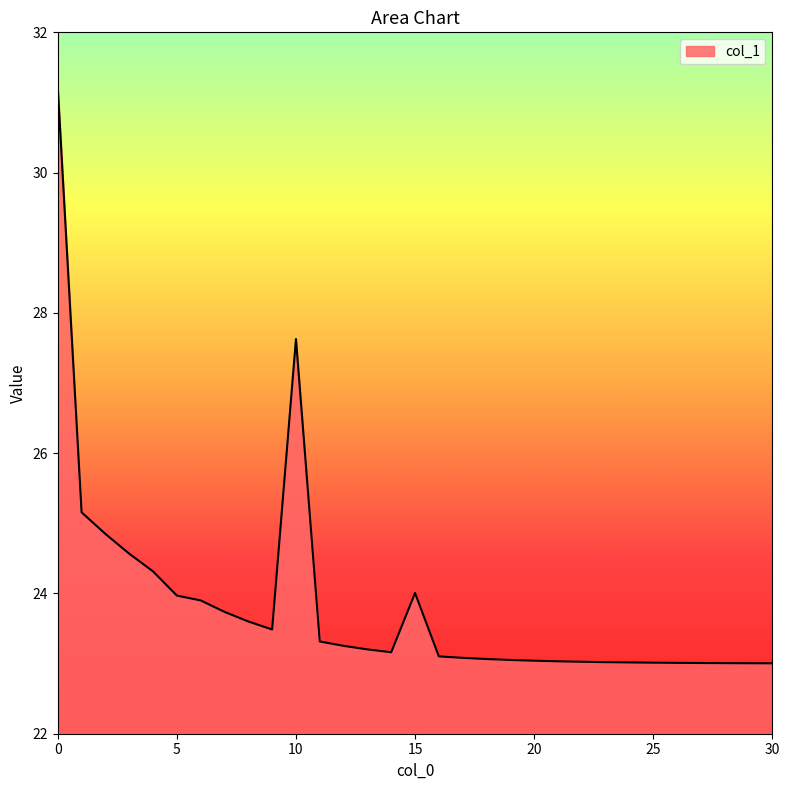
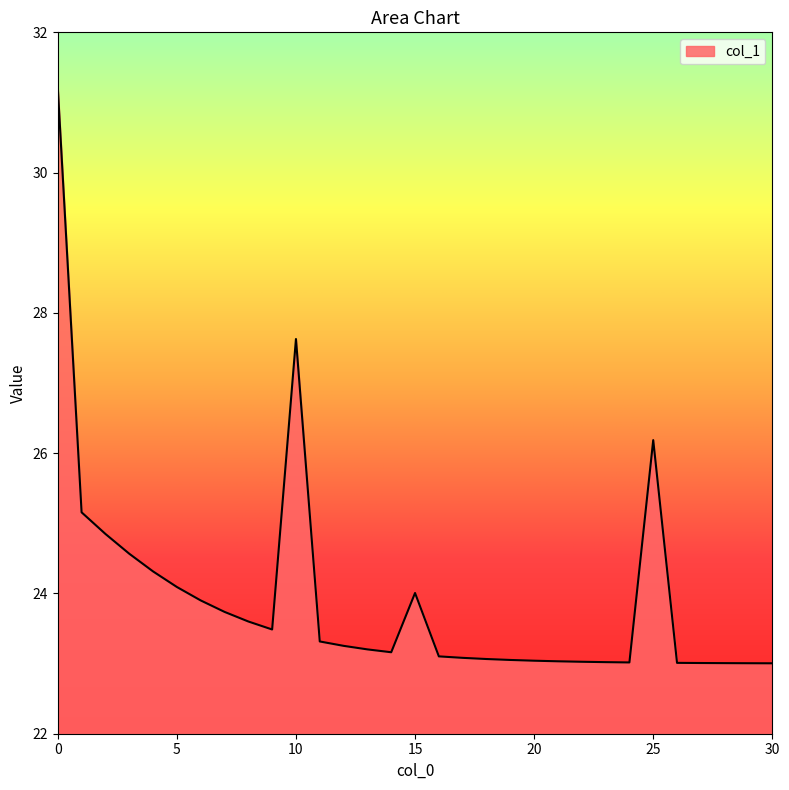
5: 24.0 -> 24.1
25: 23.0 -> 26.2
